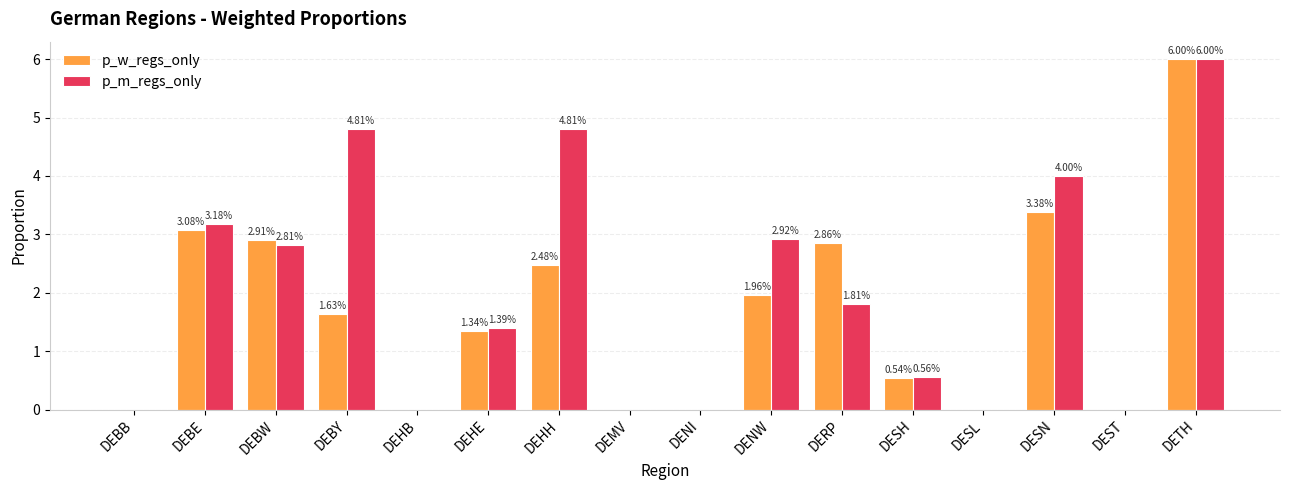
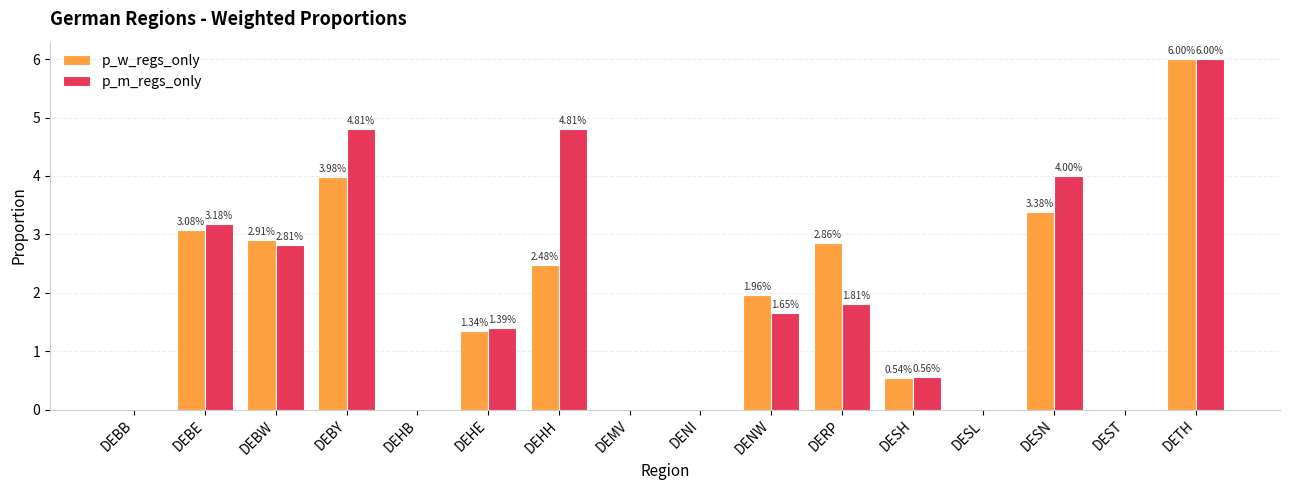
p_w_regs_only, DEBY: 1.63% -> 3.98%
p_m_regs_only, DENW: 2.92% -> 1.65%
